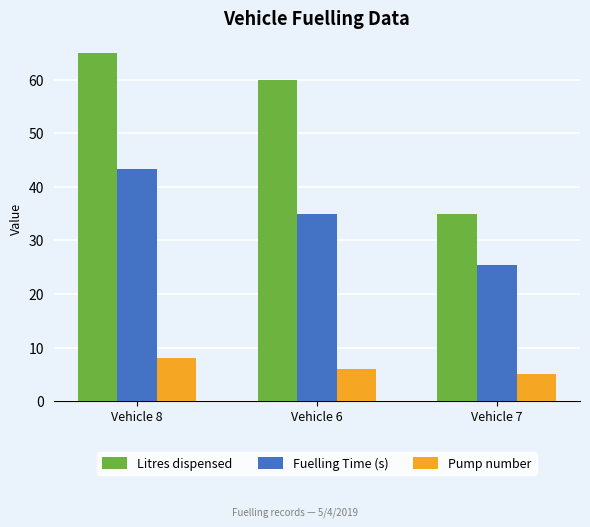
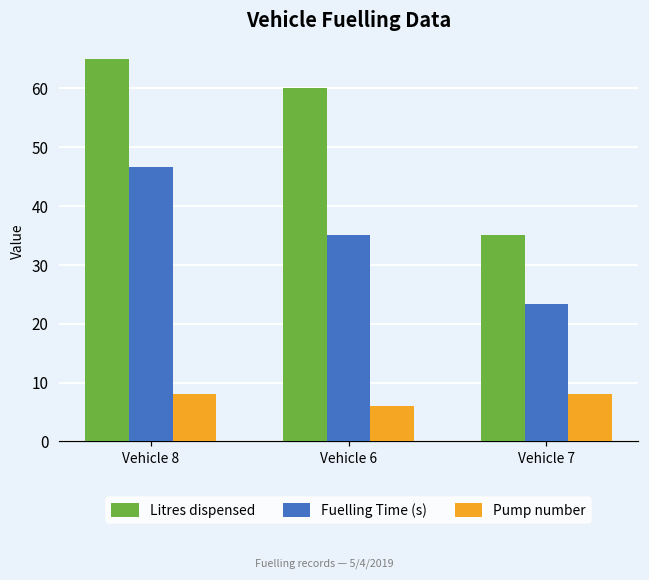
Fuelling Time (s), Vehicle 8: 43 -> 47
Fuelling Time (s), Vehicle 7: 25 -> 23
Pump number, Vehicle 7: 5 -> 8
